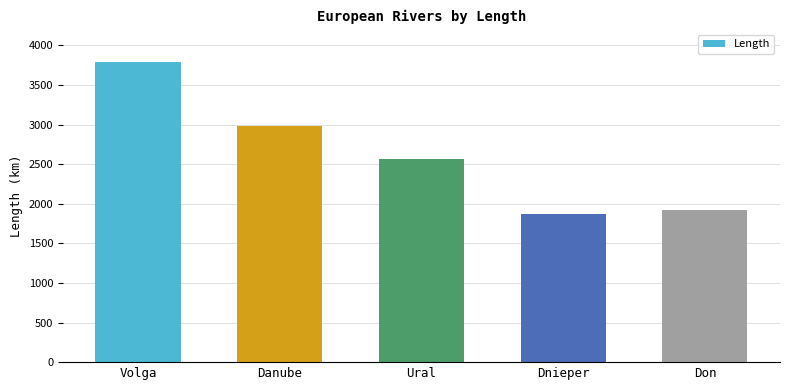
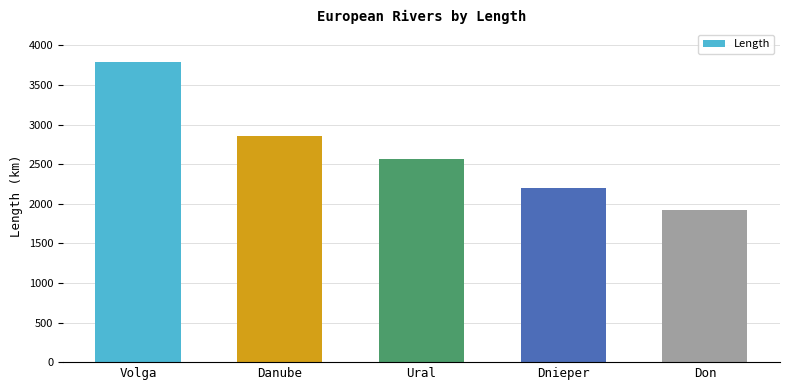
Danube: 3000 -> 2900
Dnieper: 1900 -> 2200
